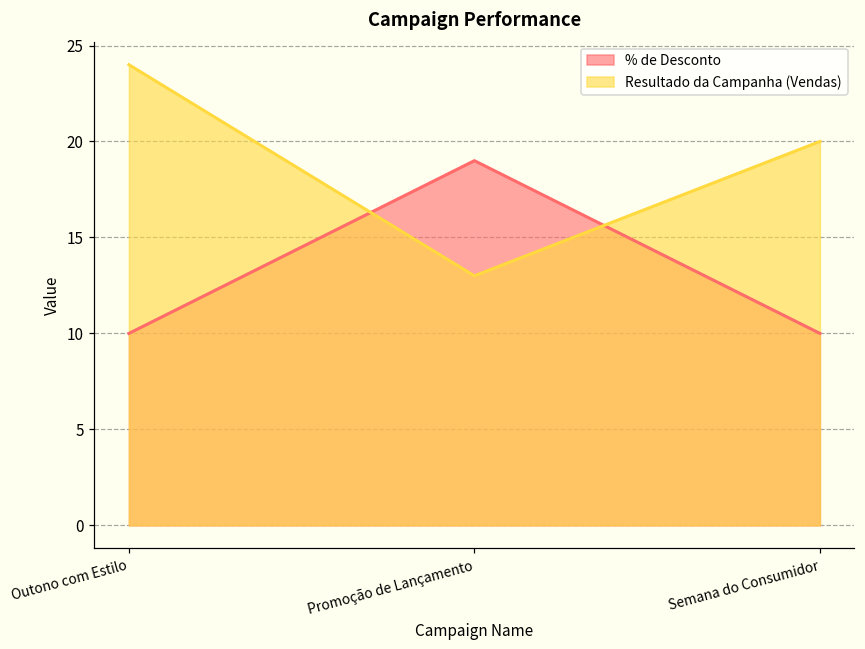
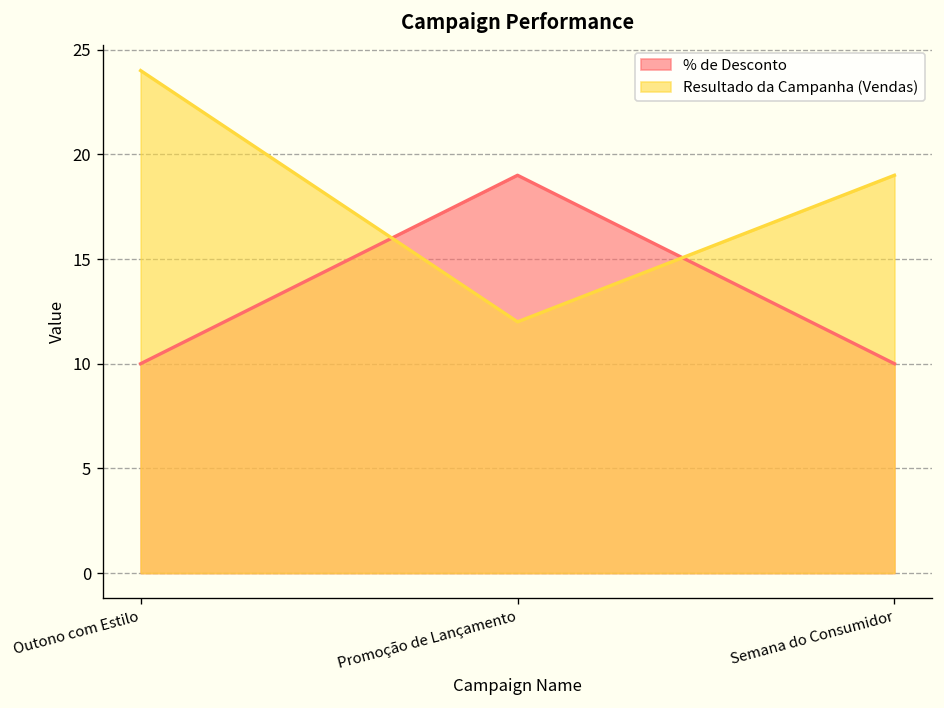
Resultado da Campanha (Vendas), Promoção de Lançamento: 13 -> 12
Resultado da Campanha (Vendas), Semana do Consumidor: 20 -> 19
